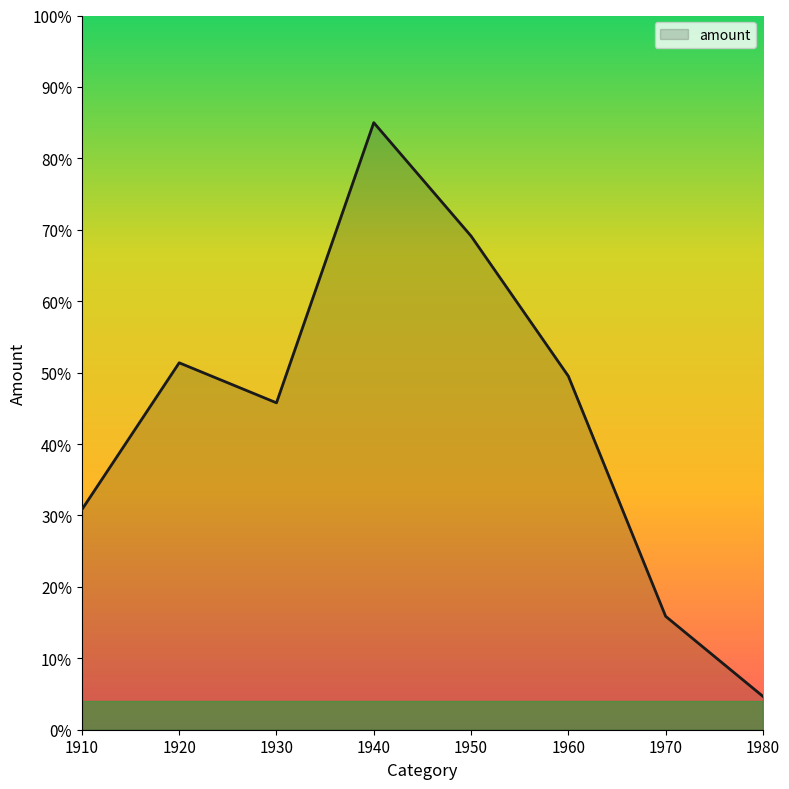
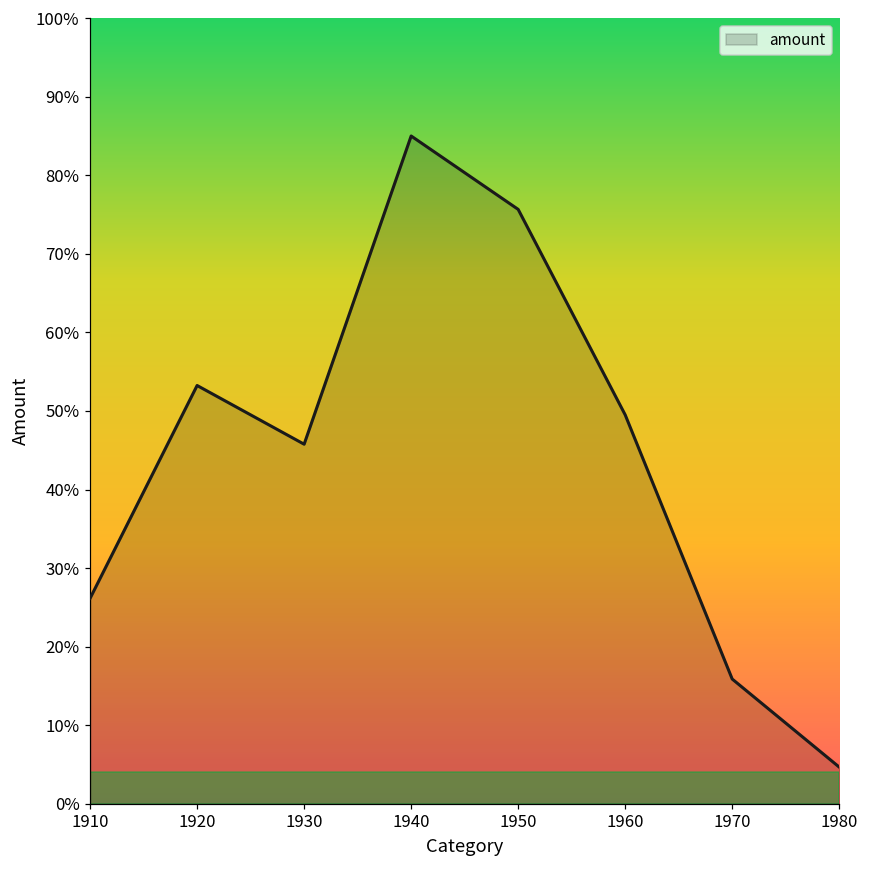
1910: 31% -> 26%
1920: 51% -> 53%
1950: 69% -> 76%
